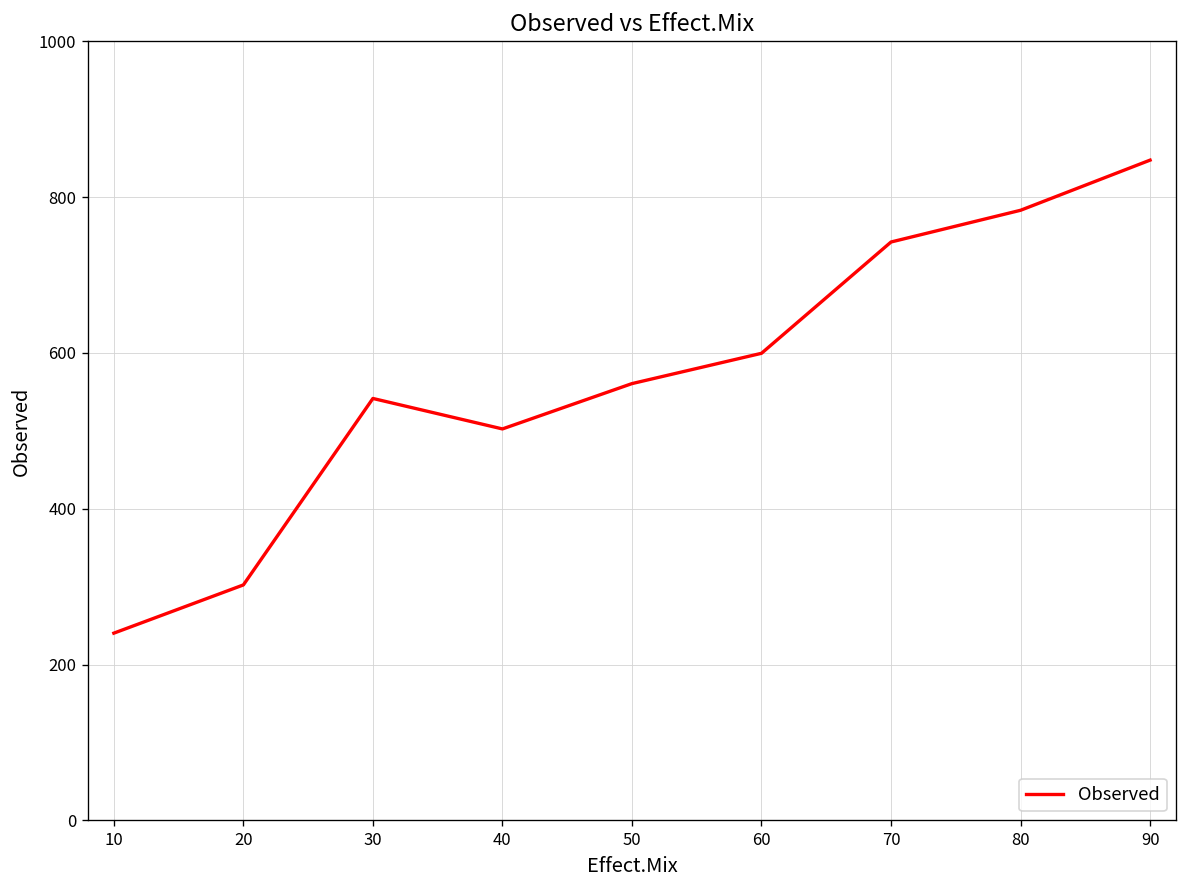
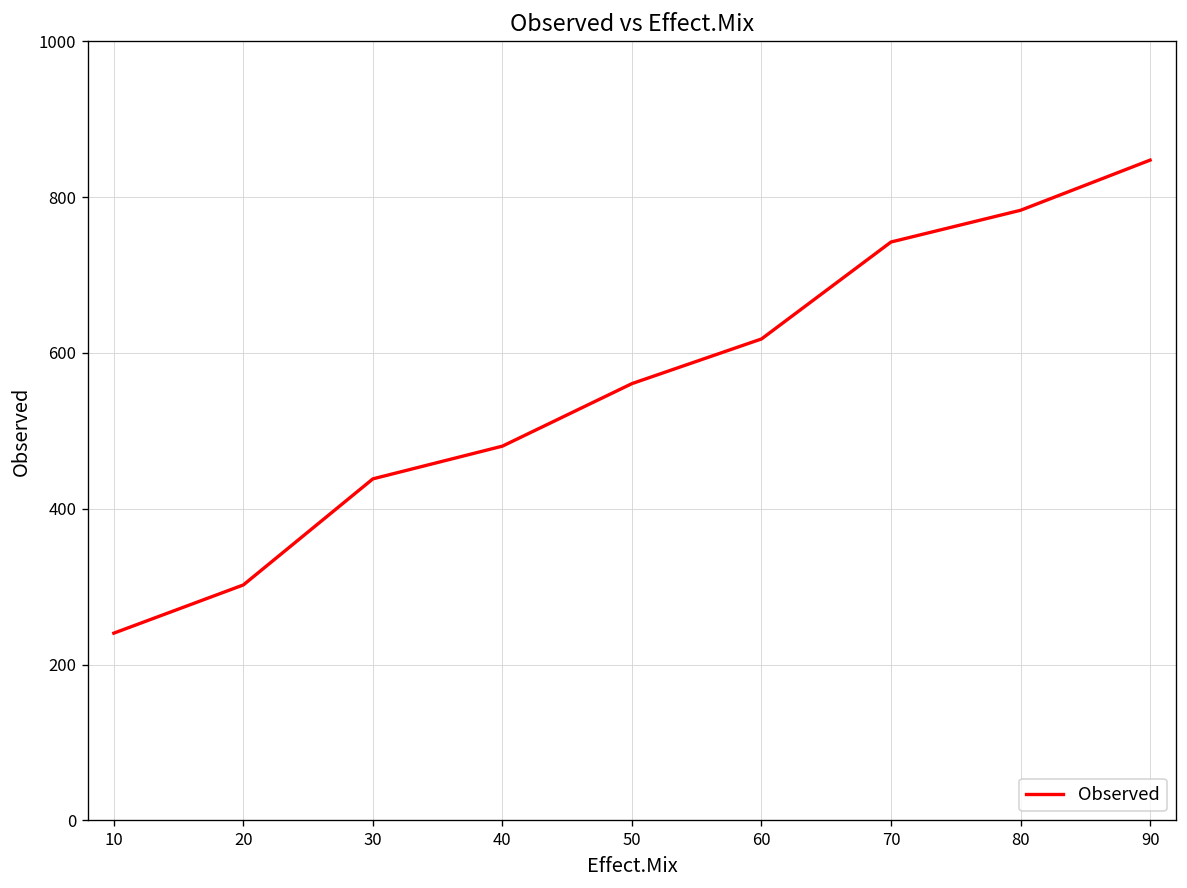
30: 540 -> 440
40: 500 -> 480
60: 600 -> 620
